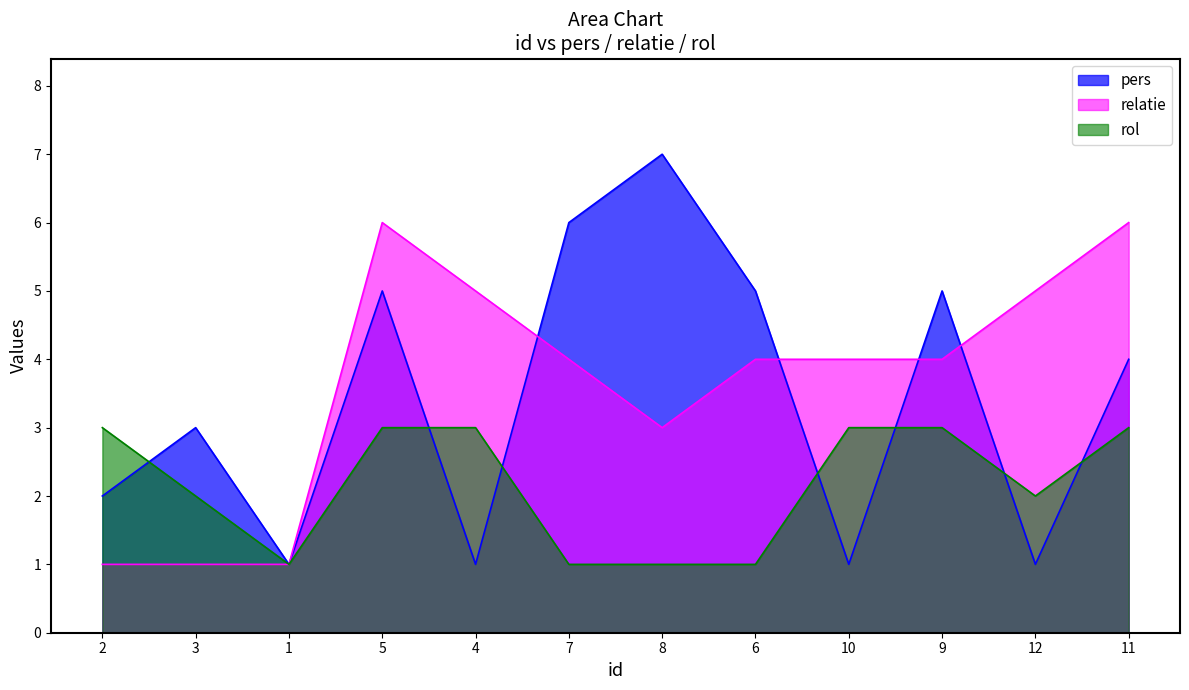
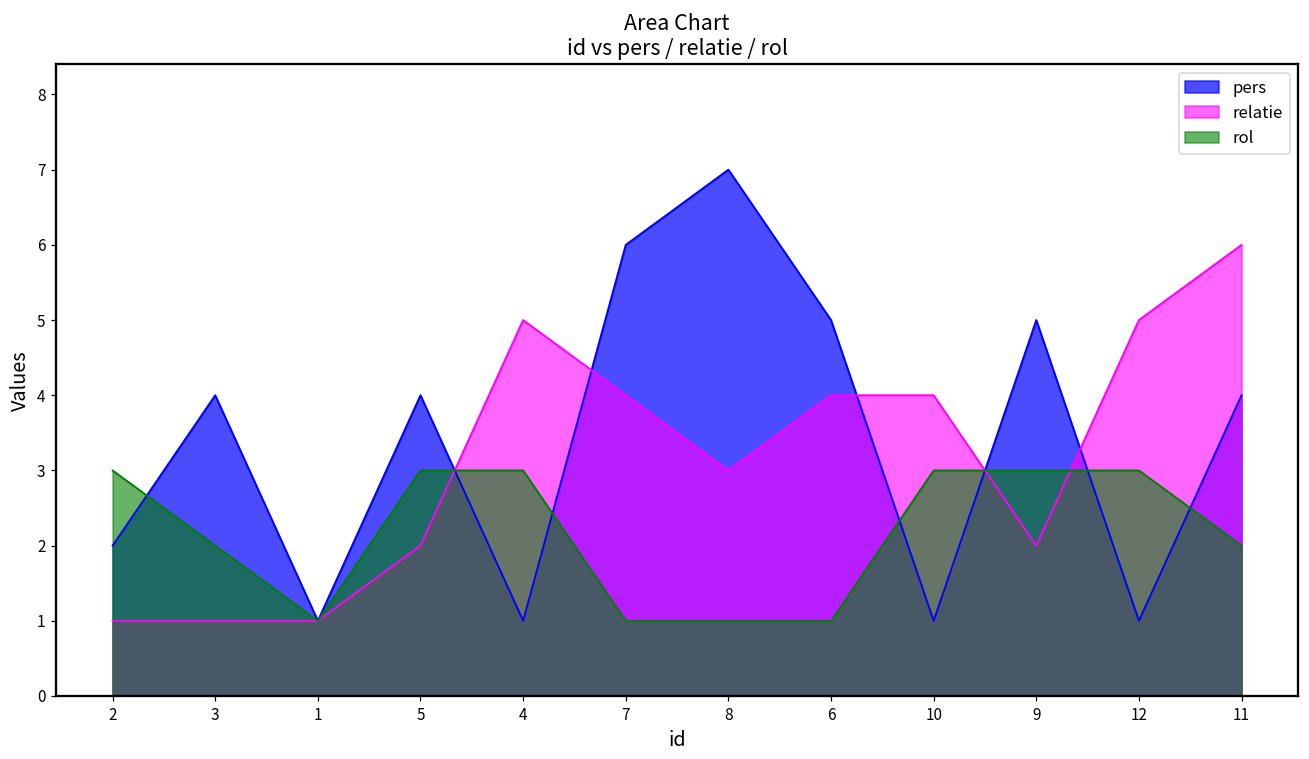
pers, 3: 3 -> 4
pers, 5: 5 -> 4
relatie, 5: 6 -> 2
relatie, 9: 4 -> 2
rol, 12: 2 -> 3
rol, 11: 3 -> 2
